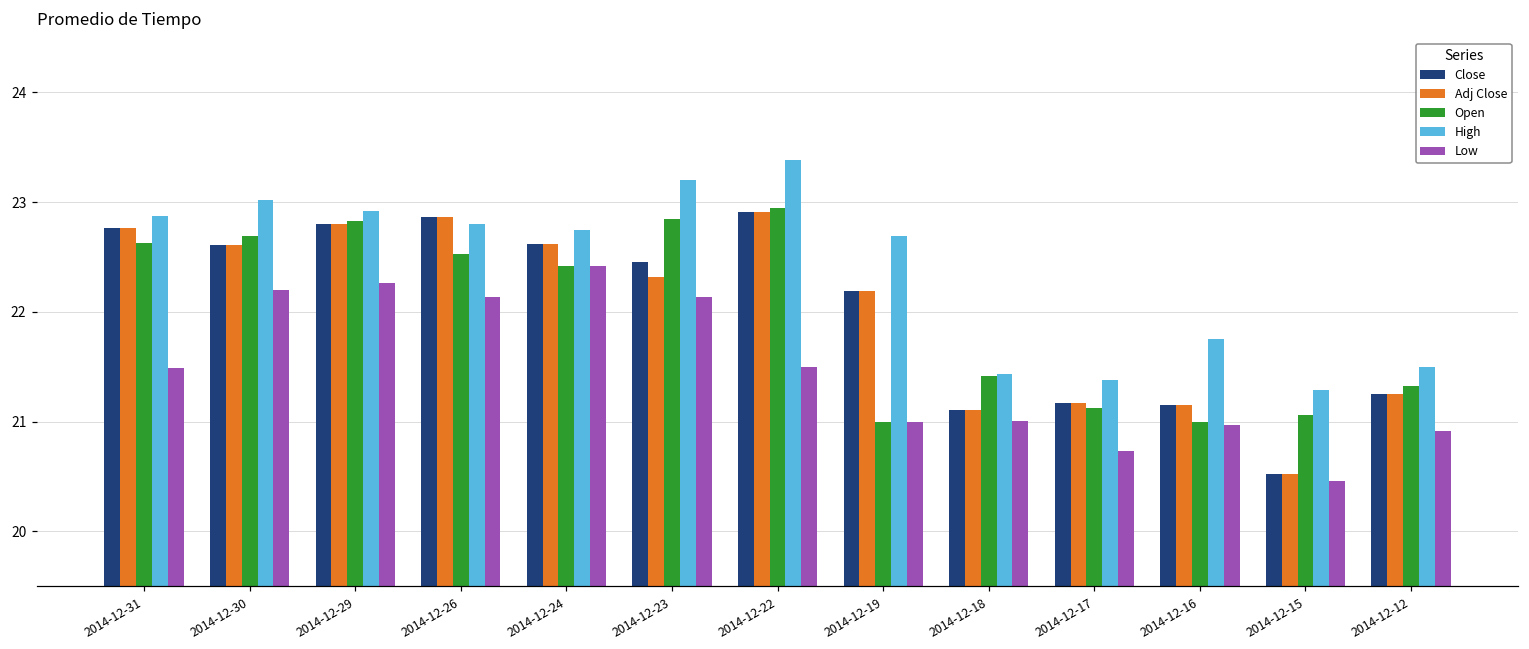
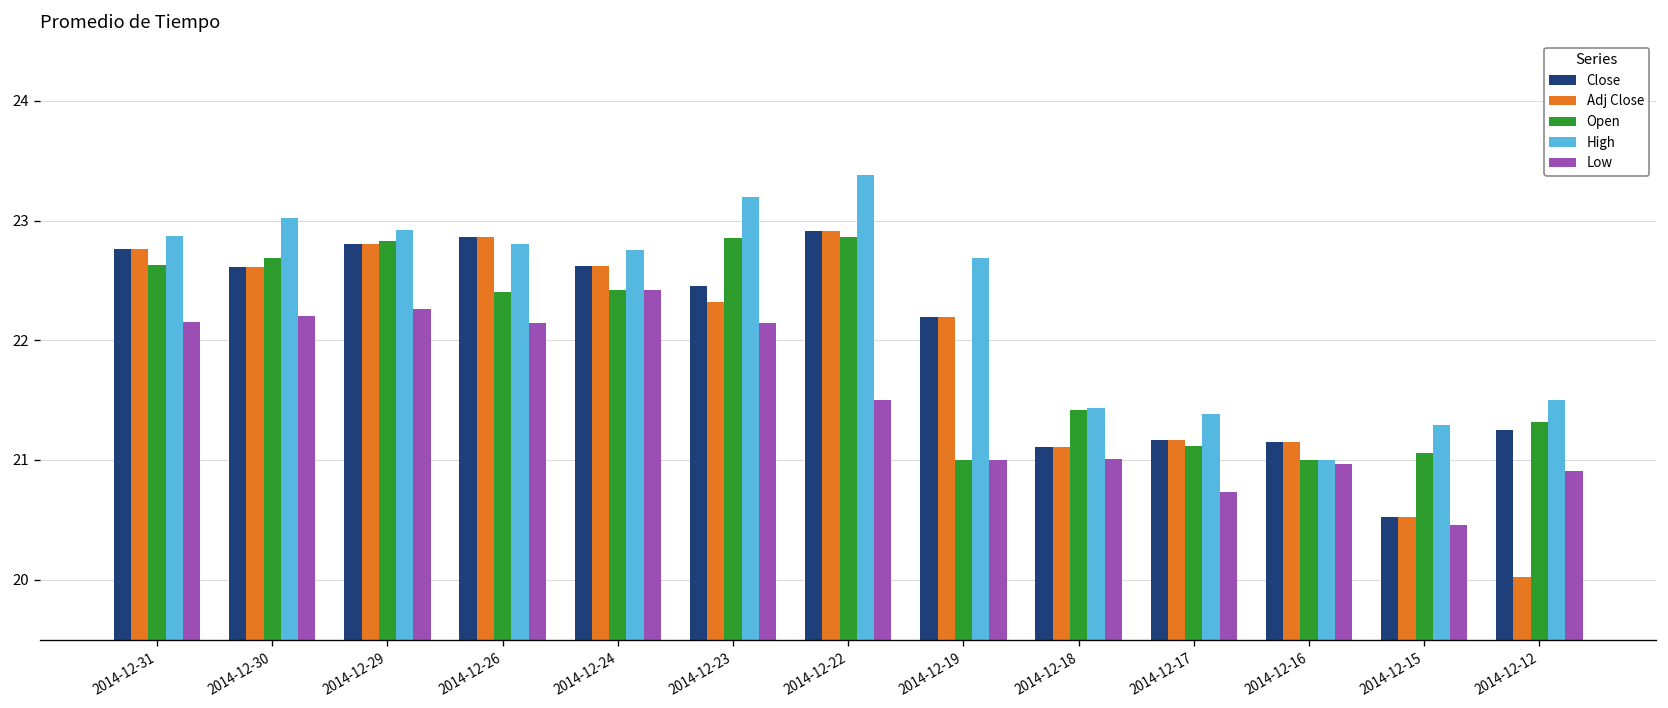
Low, 2014-12-31: 21.5 -> 22.2
Open, 2014-12-26: 22.5 -> 22.4
Open, 2014-12-22: 23.0 -> 22.9
High, 2014-12-16: 21.8 -> 21.0
Adj Close, 2014-12-12: 21.3 -> 20.0
